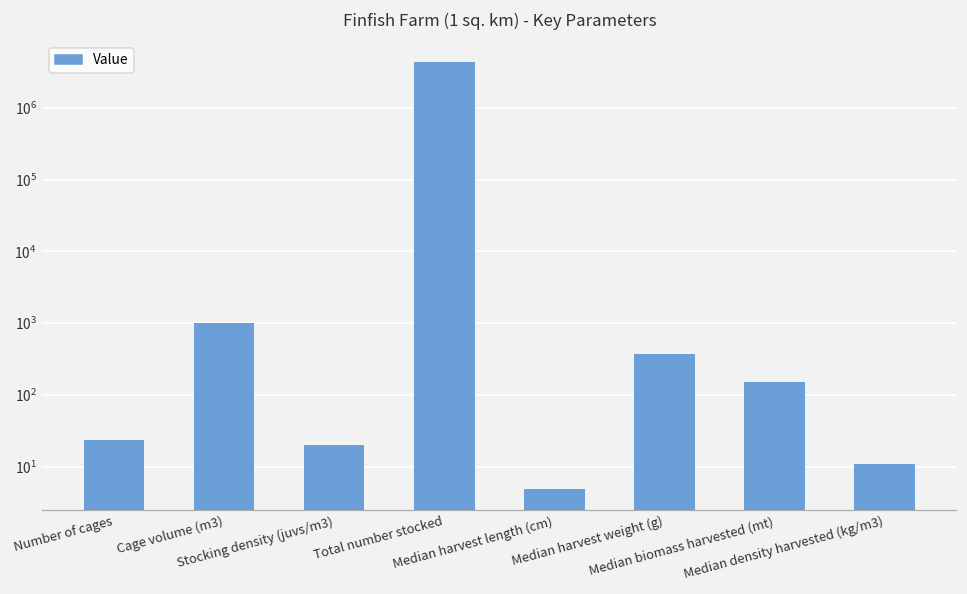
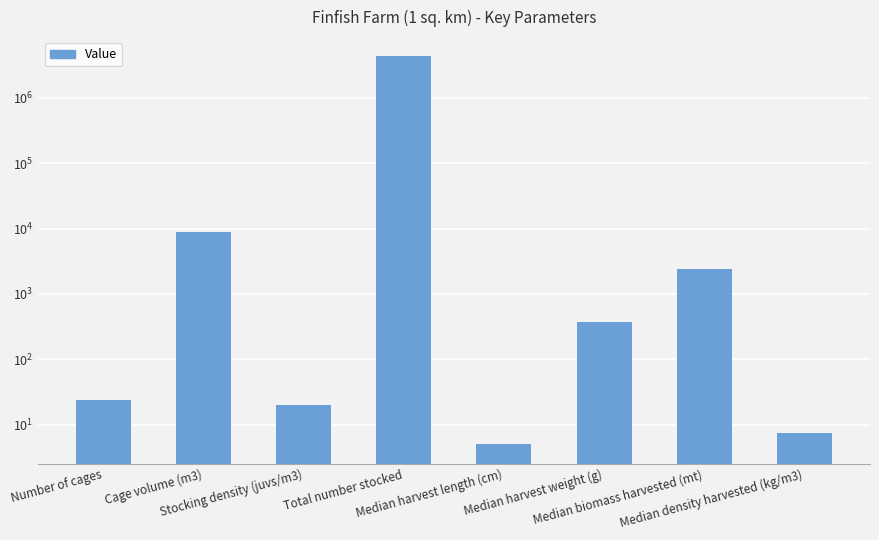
Cage volume (m3): 1000 -> 9000
Median biomass harvested (mt): 150 -> 2400
Median density harvested (kg/m3): 11 -> 7
